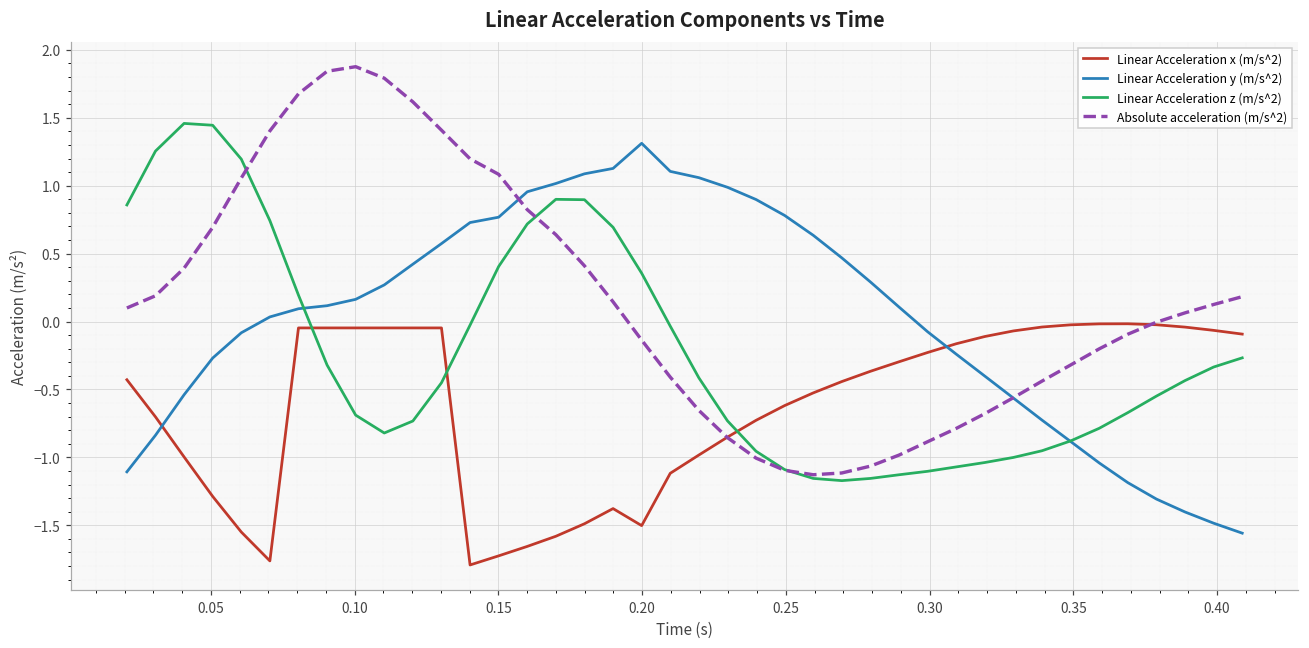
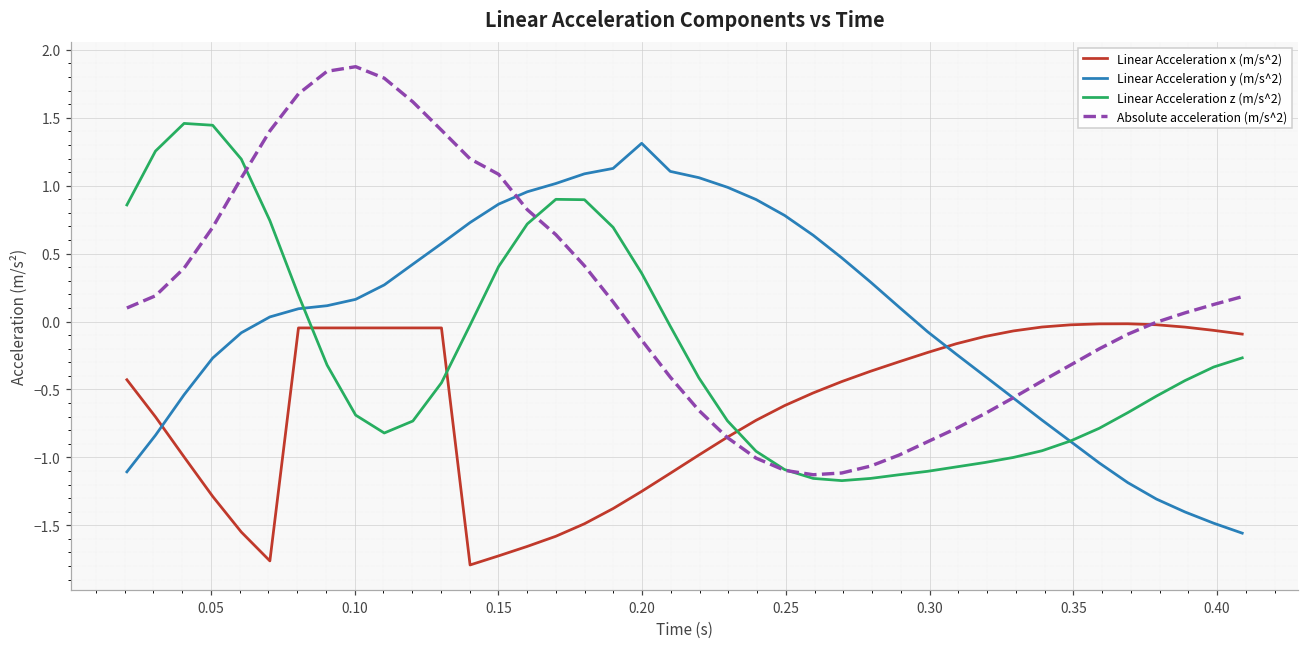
Linear Acceleration y (m/s^2), 0.15: 0.77 -> 0.86
Linear Acceleration x (m/s^2), 0.20: -1.50 -> -1.25
